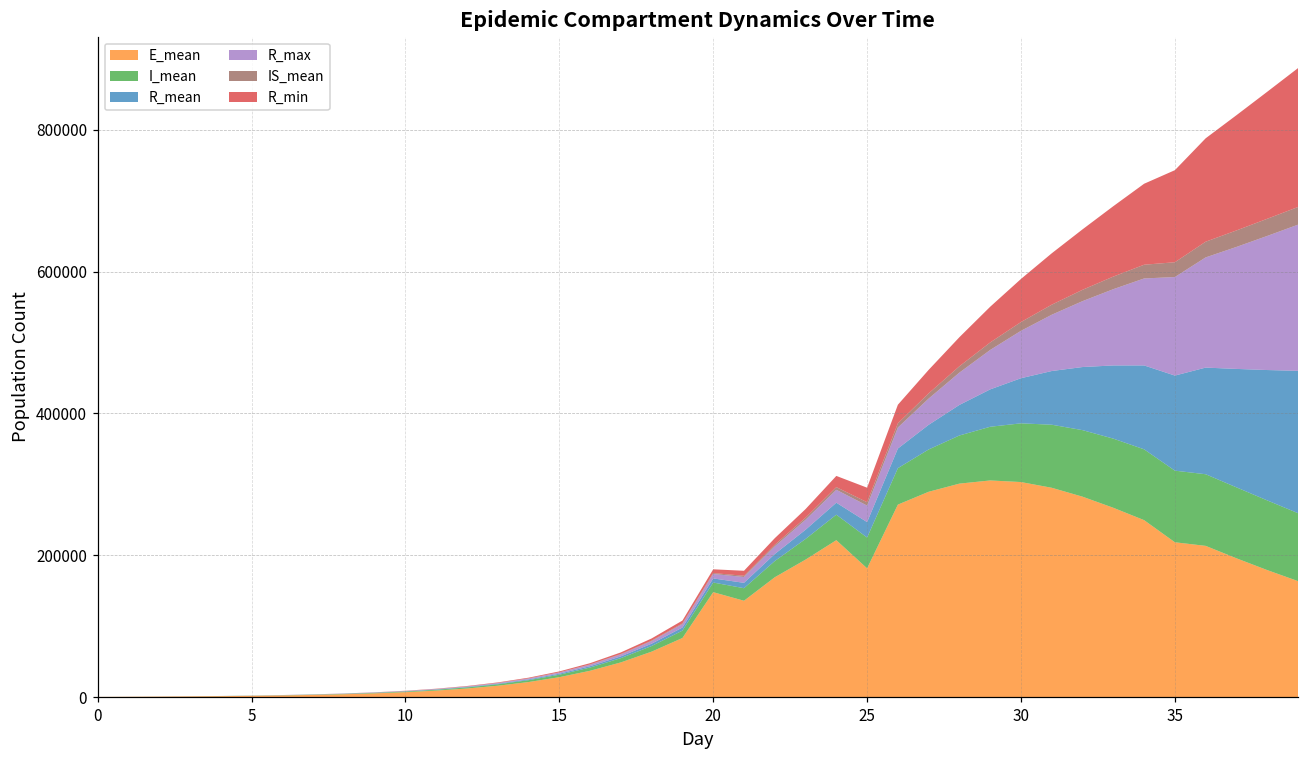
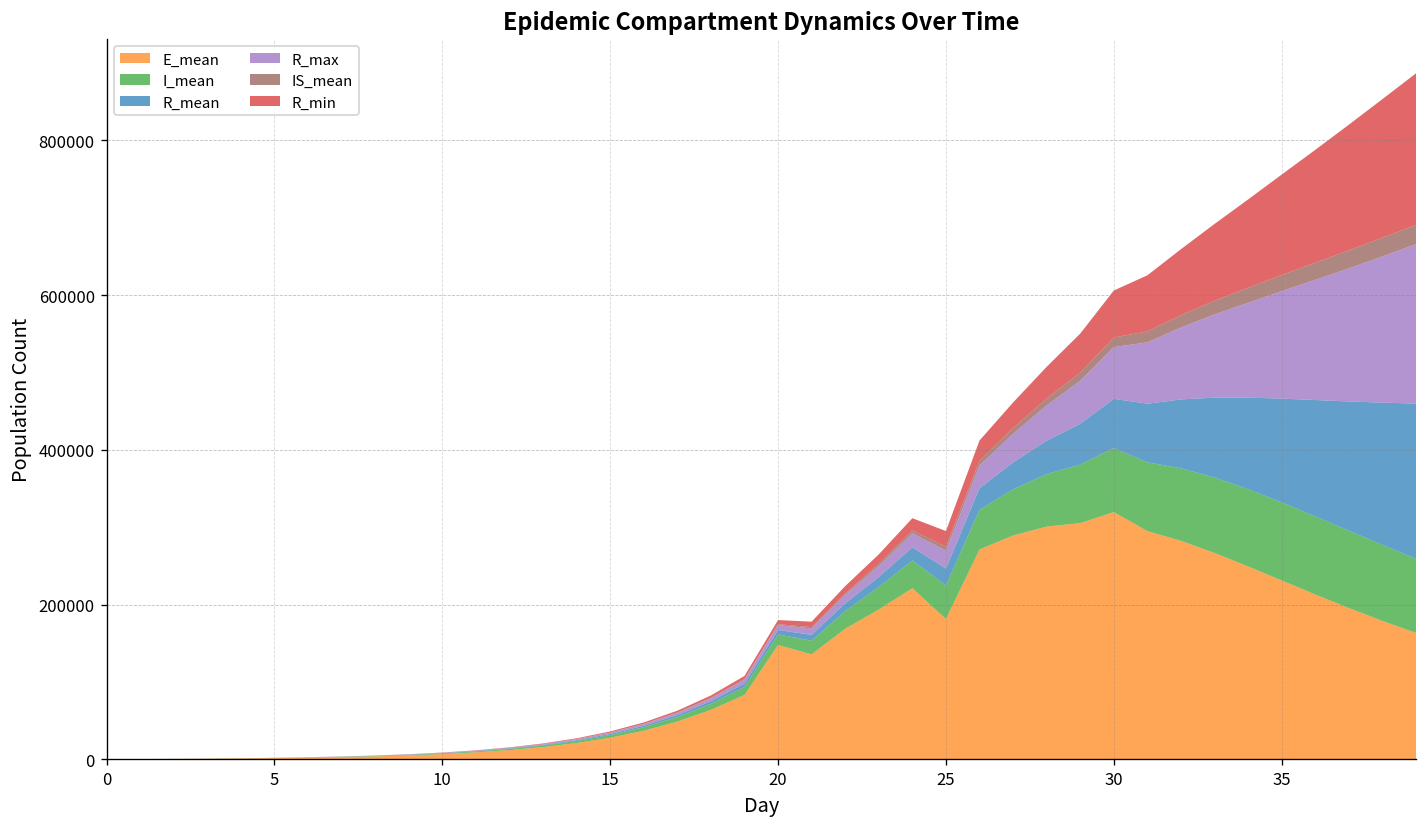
E_mean, 30: 300000 -> 320000
E_mean, 35: 220000 -> 230000
